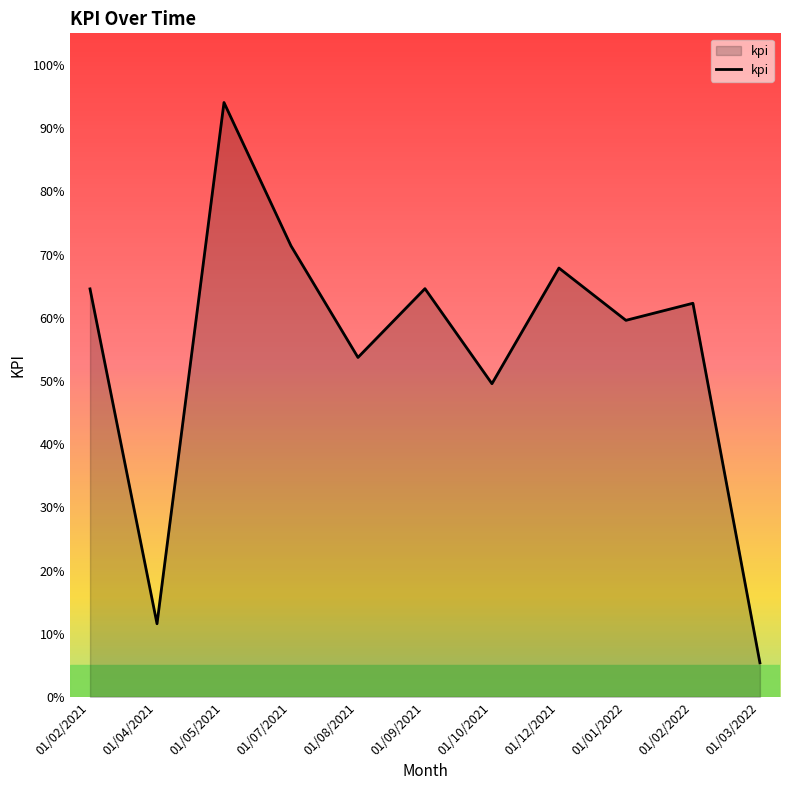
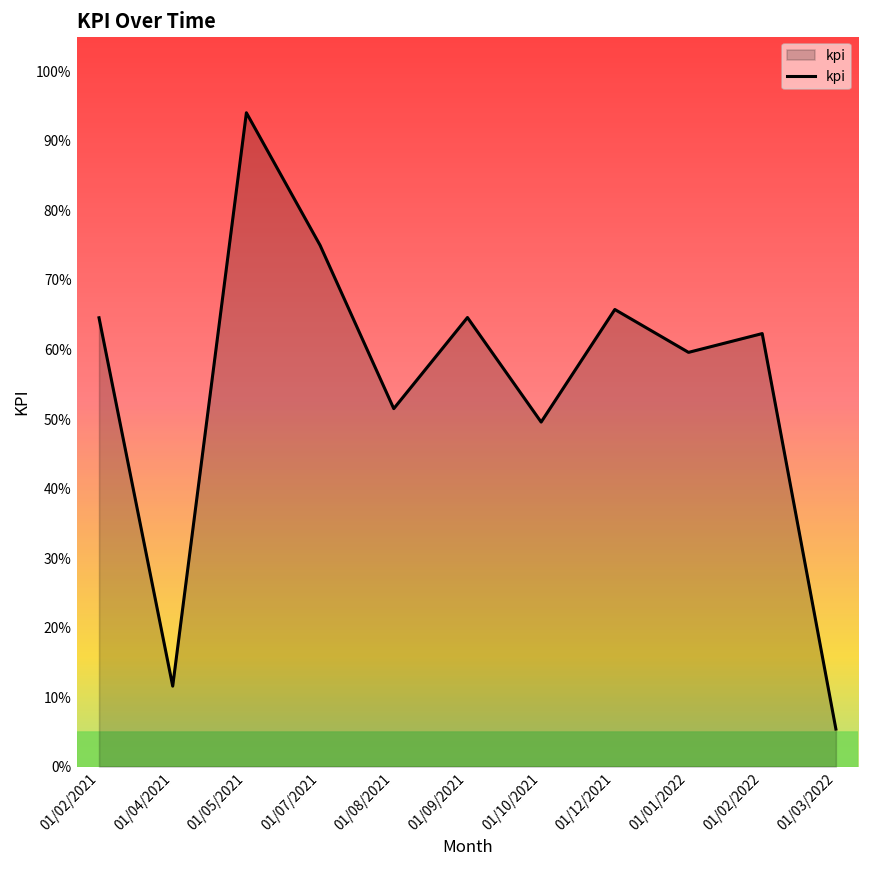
01/07/2021: 71% -> 75%
01/08/2021: 54% -> 51%
01/12/2021: 68% -> 66%
